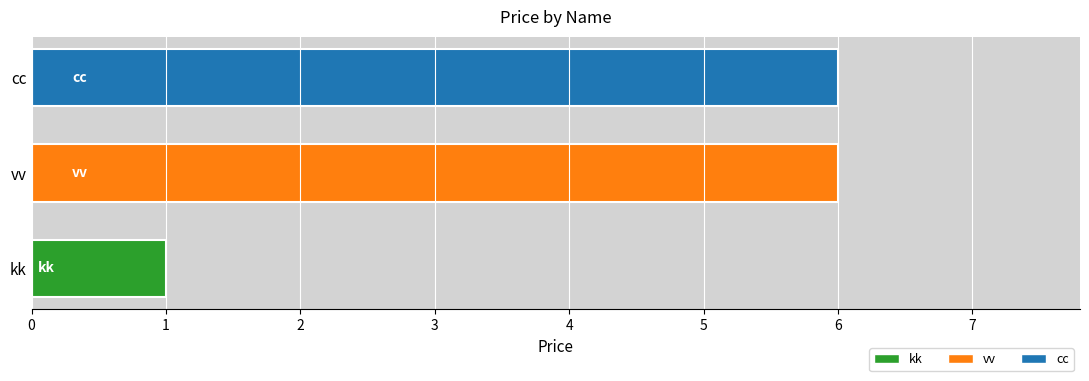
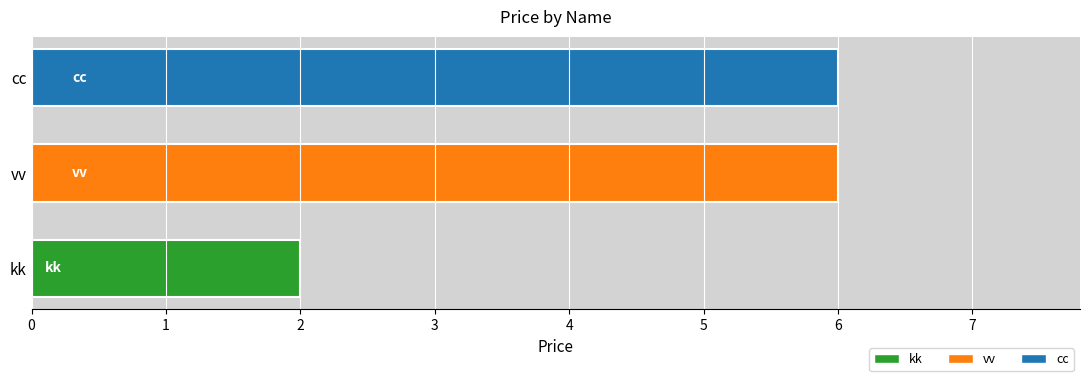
kk: 1 -> 2
